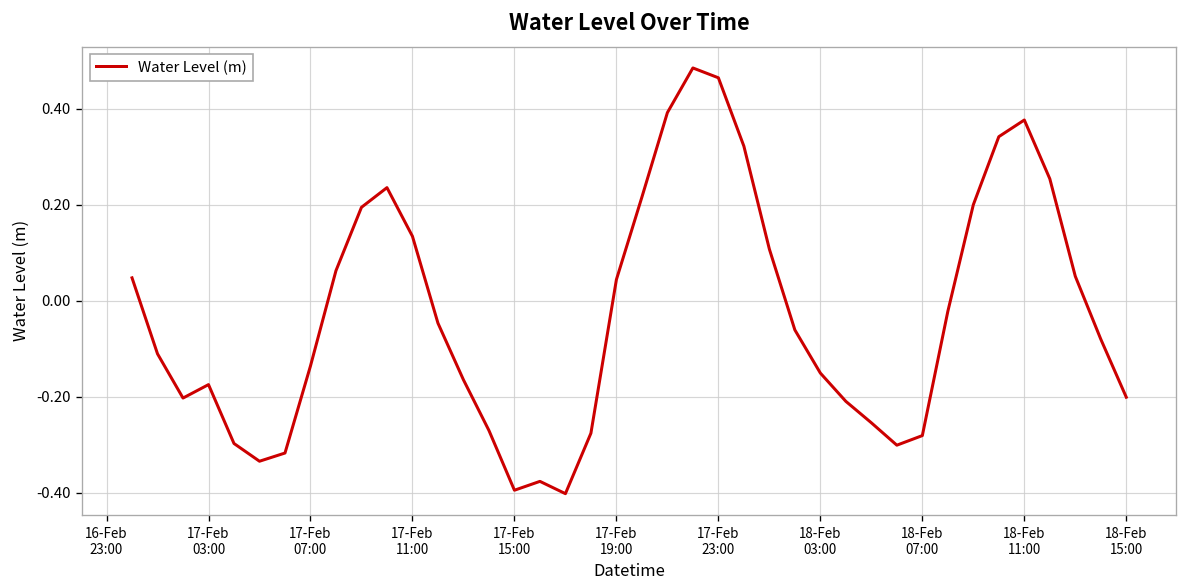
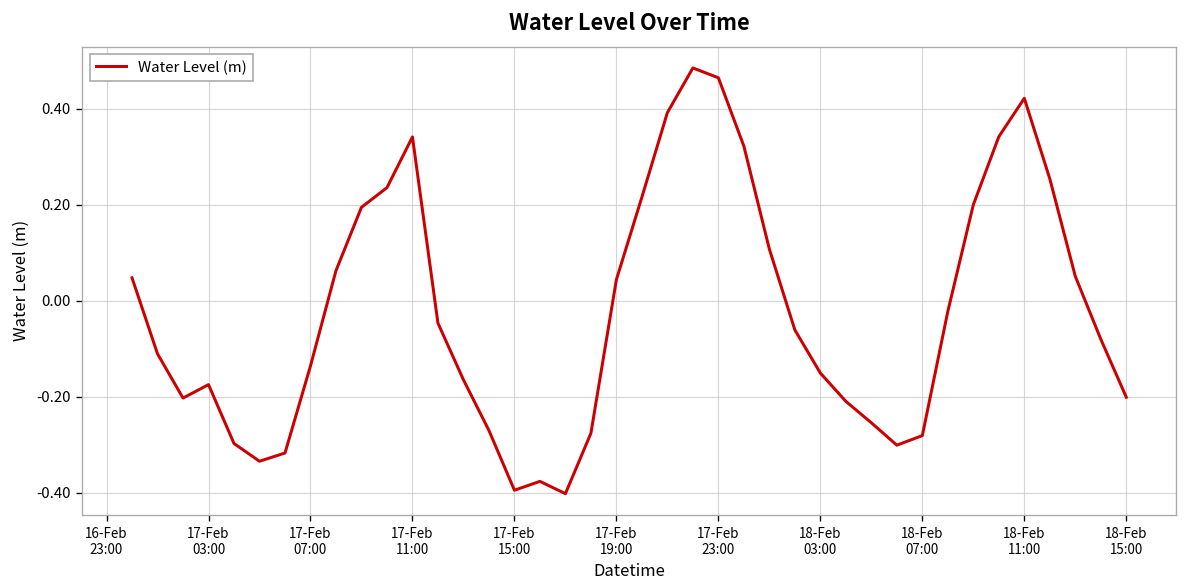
17-Feb 11:00: 0.13 -> 0.34
18-Feb 11:00: 0.38 -> 0.42
